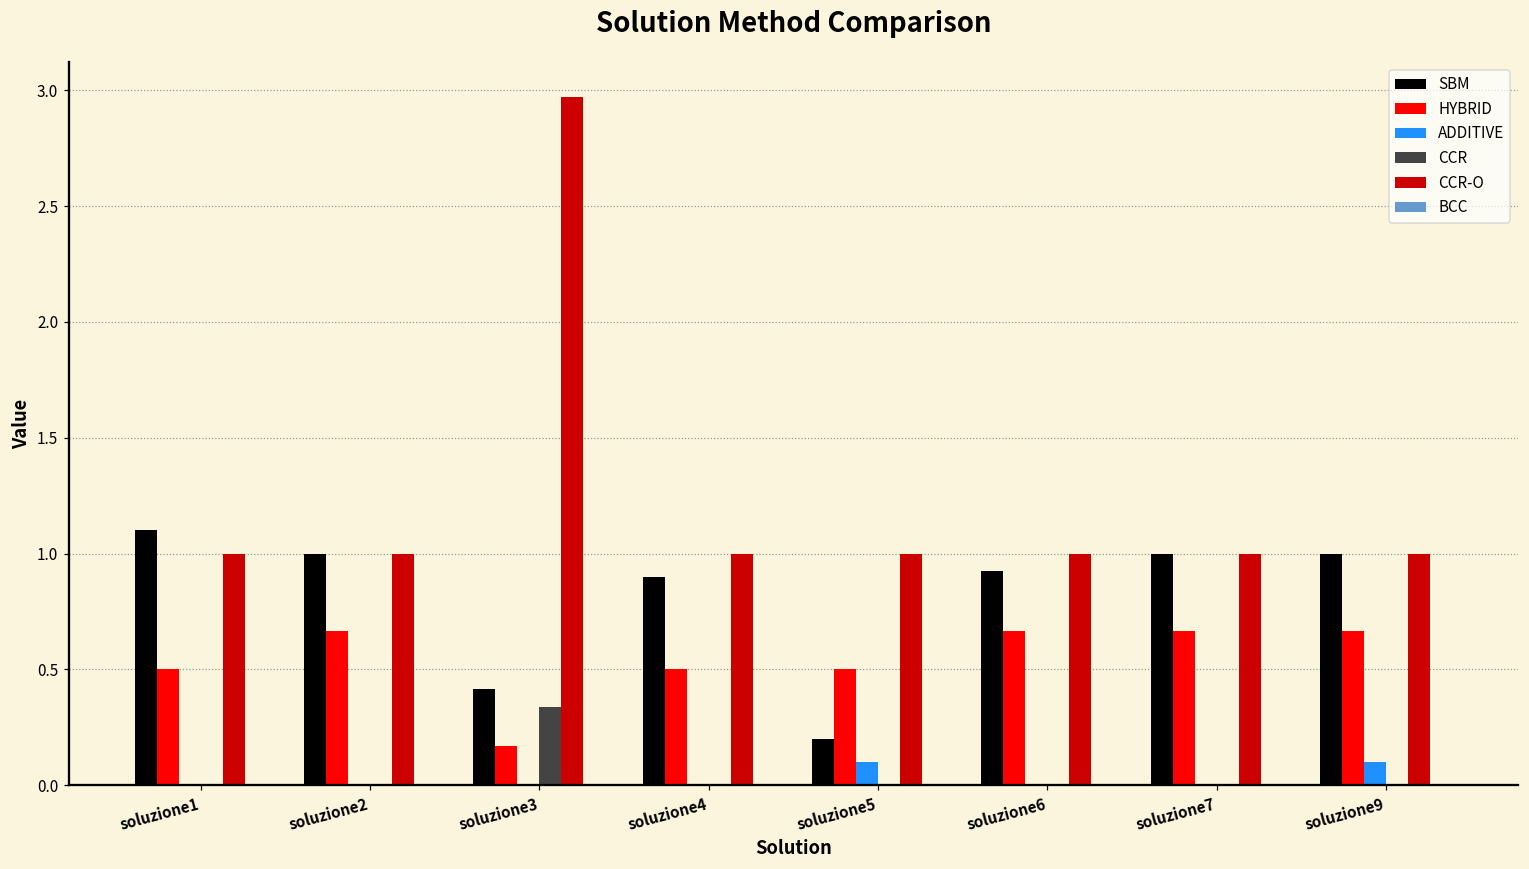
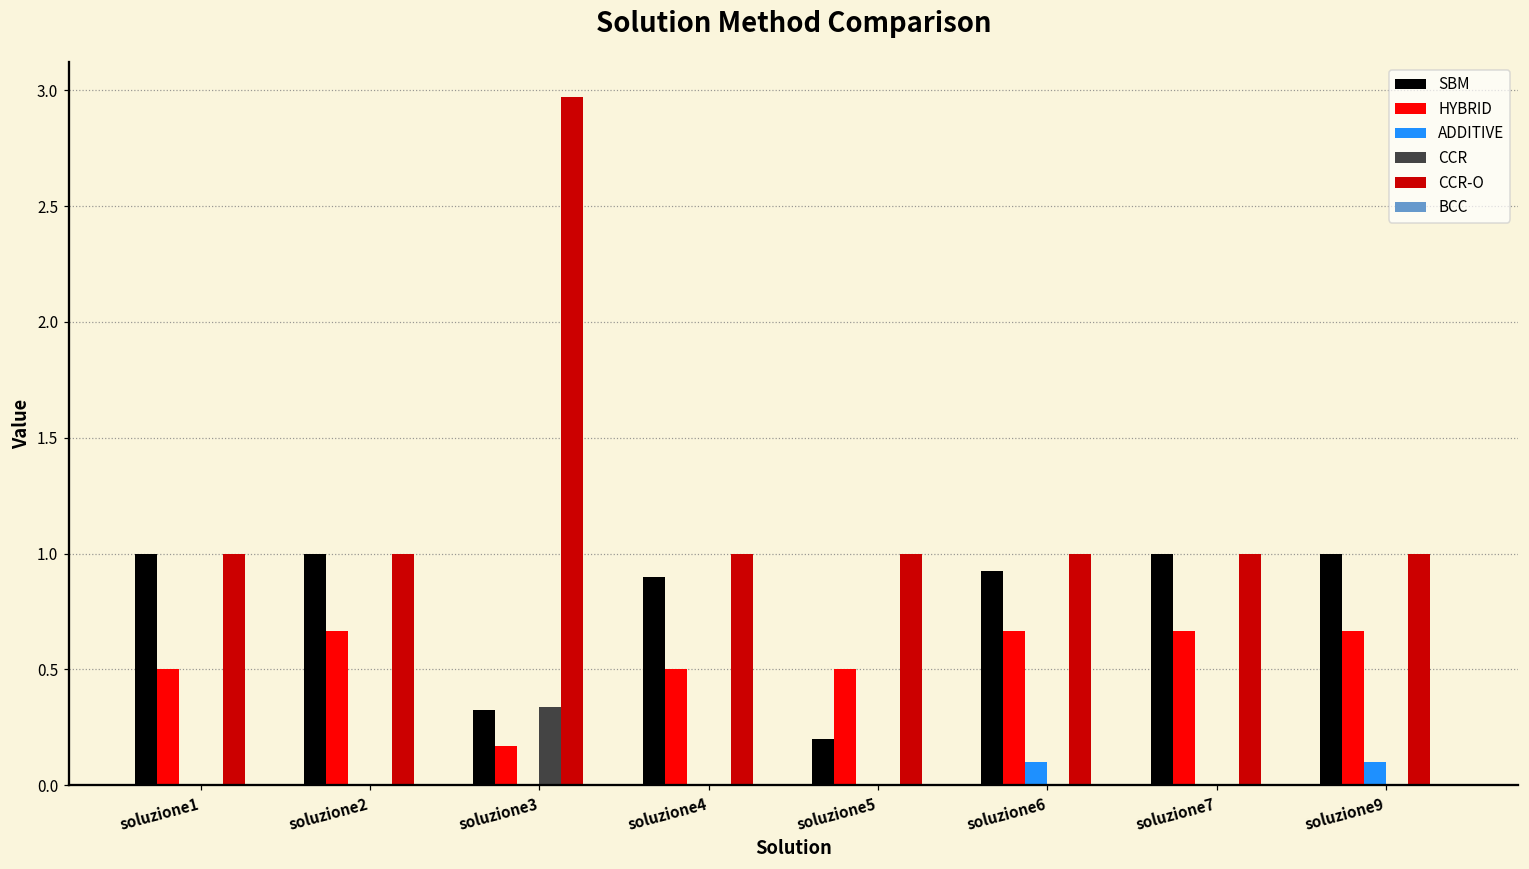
SBM, soluzione1: 1.1 -> 1.0
SBM, soluzione3: 0.41 -> 0.32
ADDITIVE, soluzione5: 0.1 -> 0.0
ADDITIVE, soluzione6: 0.0 -> 0.1
